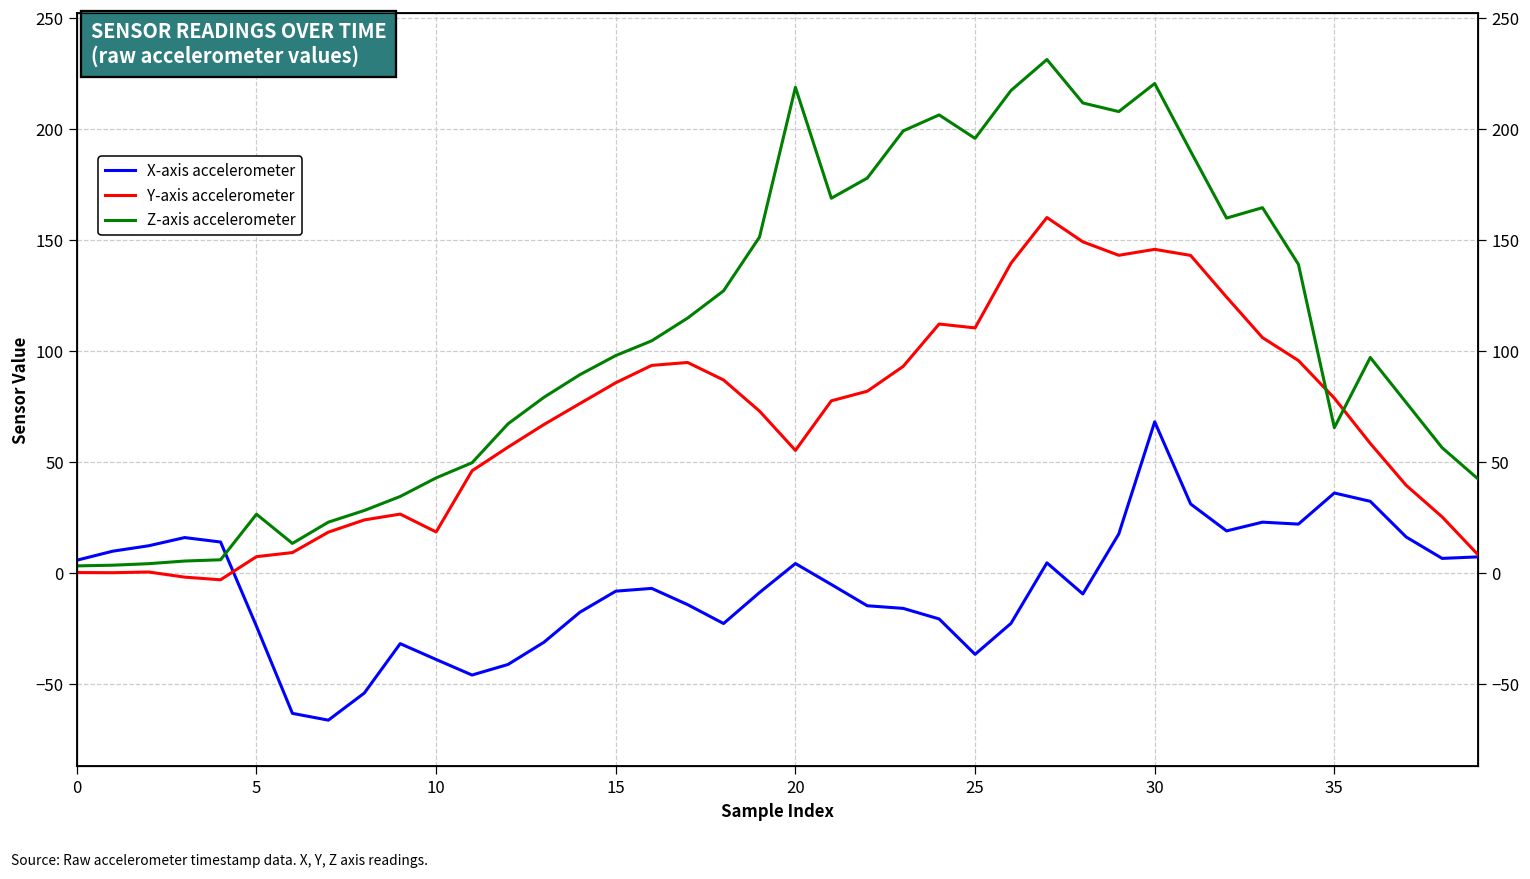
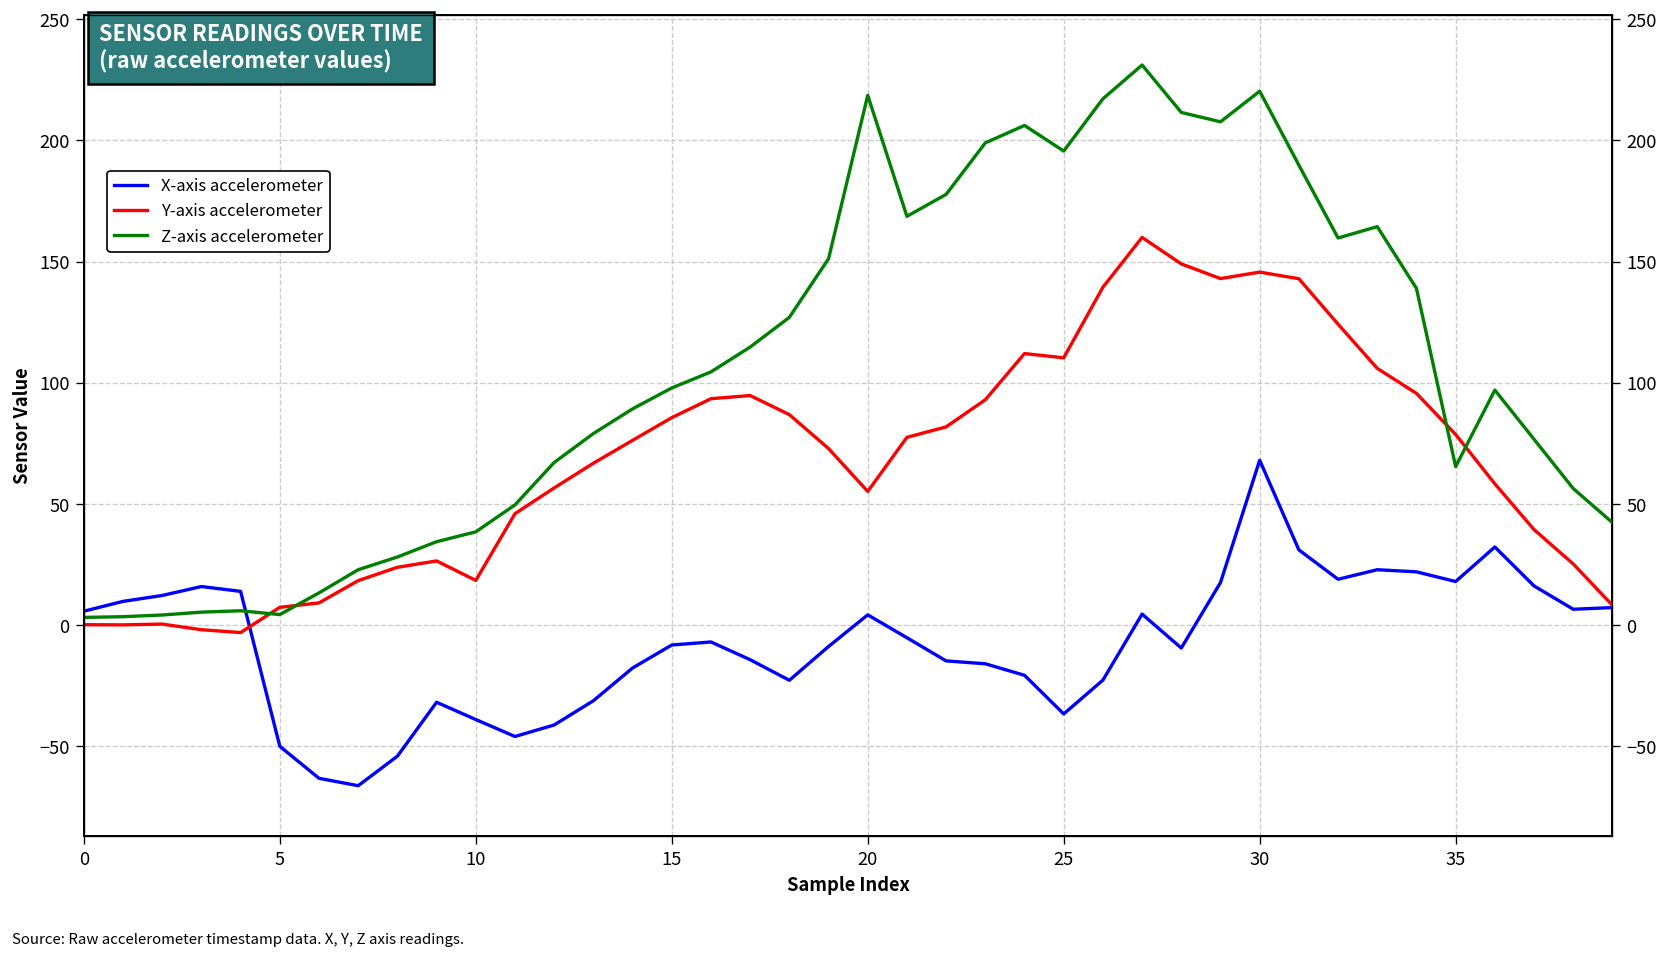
X-axis accelerometer, 5: -24 -> -50
Z-axis accelerometer, 5: 26 -> 4
Z-axis accelerometer, 10: 43 -> 39
X-axis accelerometer, 35: 36 -> 18
